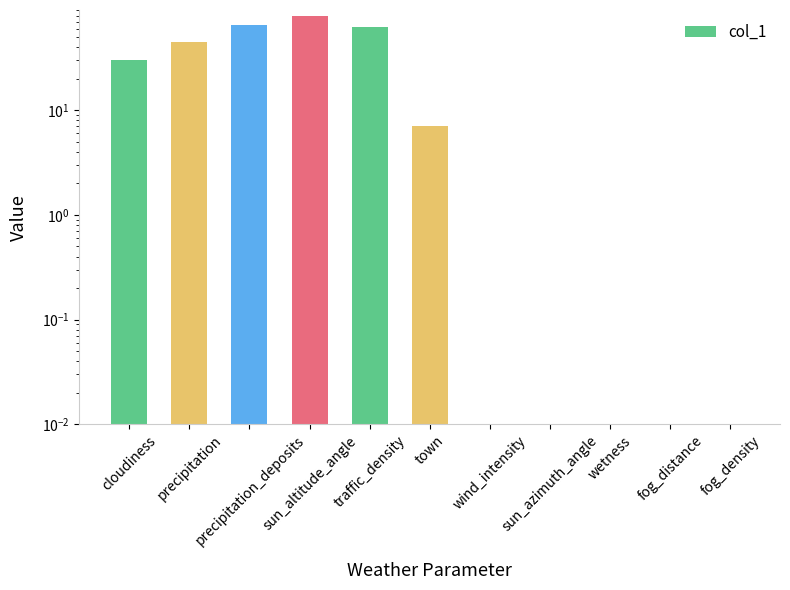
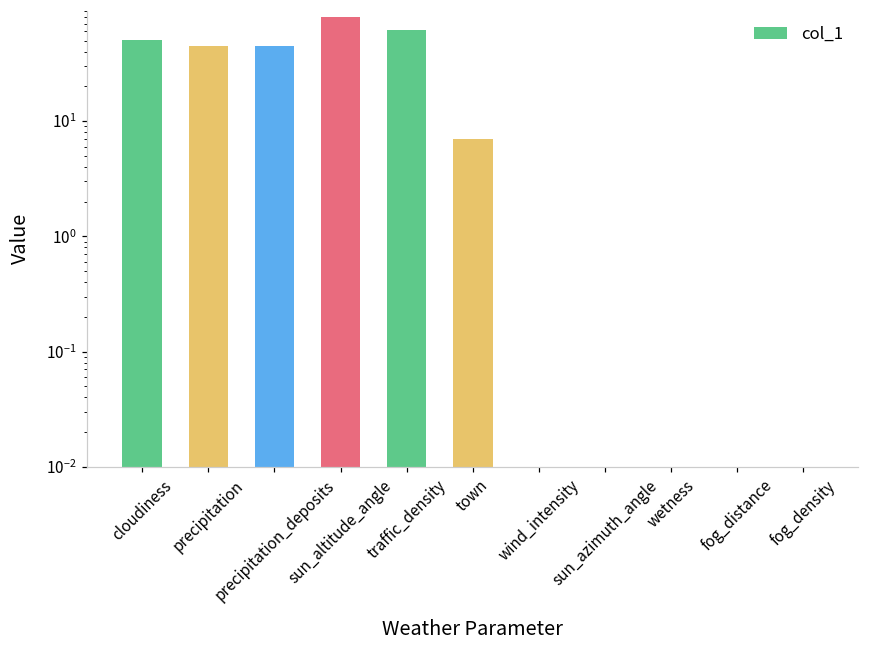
cloudiness: 30 -> 50
precipitation_deposits: 70 -> 45
